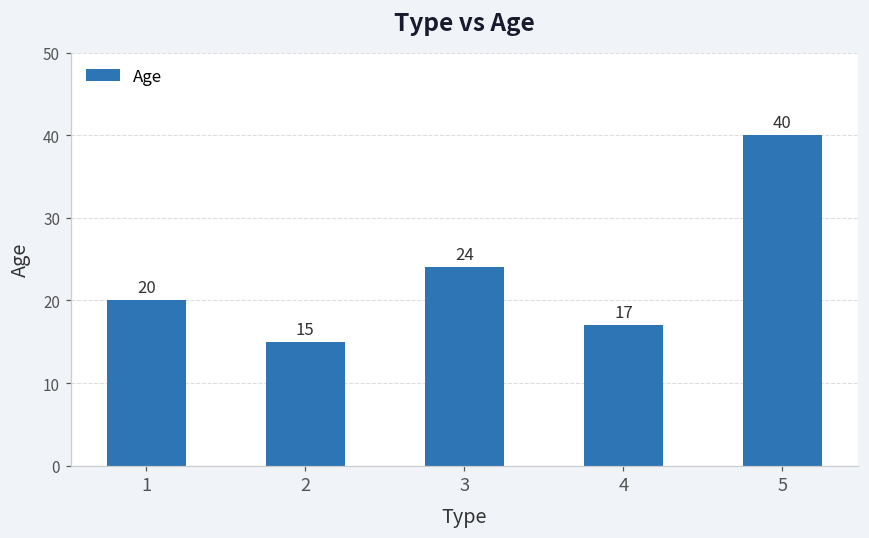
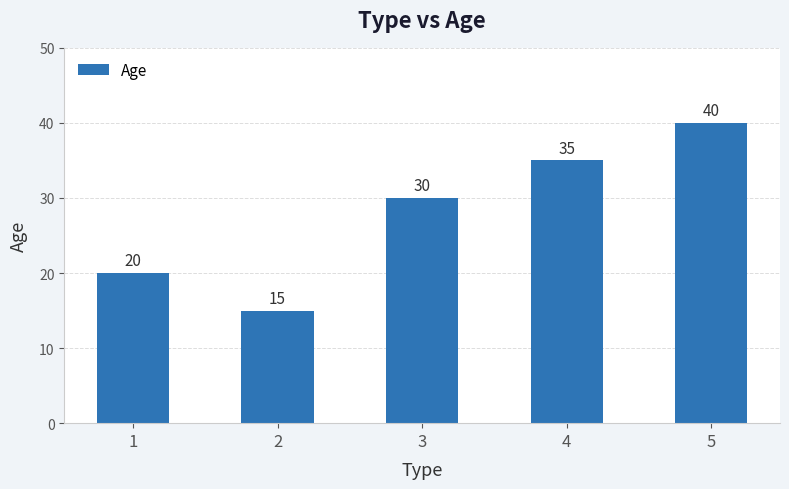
3: 24 -> 30
4: 17 -> 35
